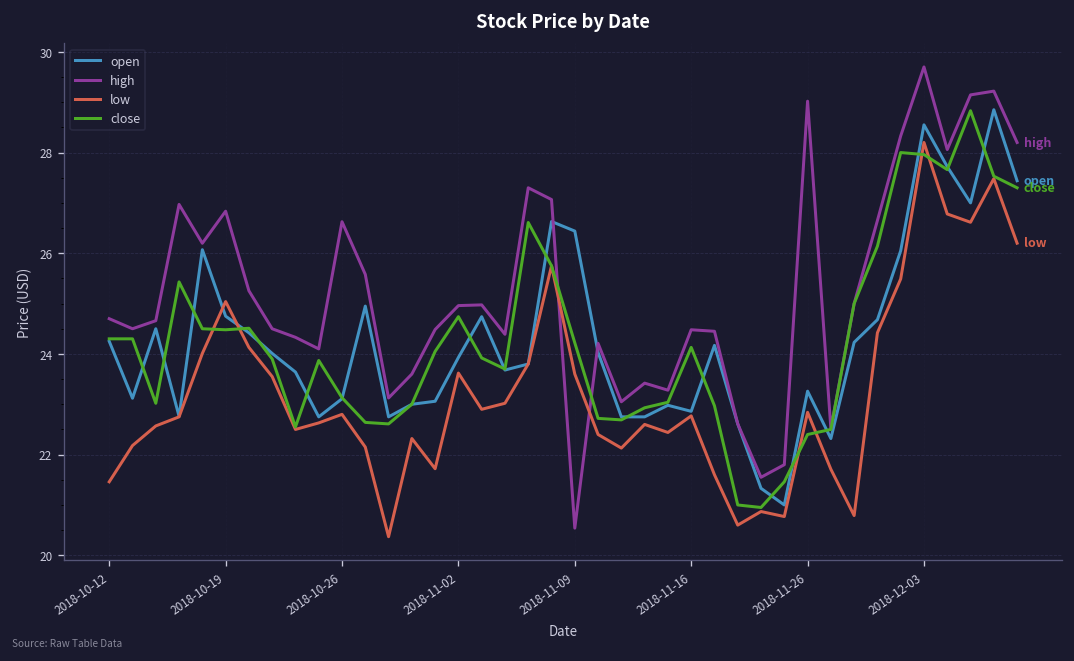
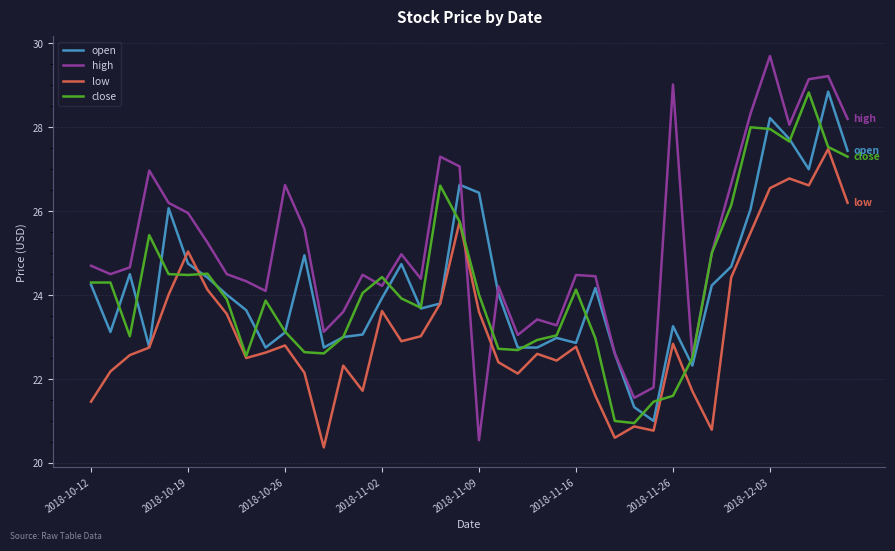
high, 2018-10-19: 26.8 -> 26.0
high, 2018-11-02: 25.0 -> 24.2
close, 2018-11-02: 24.7 -> 24.4
close, 2018-11-09: 24.2 -> 24.0
close, 2018-11-26: 22.4 -> 21.6
open, 2018-12-03: 28.6 -> 28.2
low, 2018-12-03: 28.2 -> 26.6
